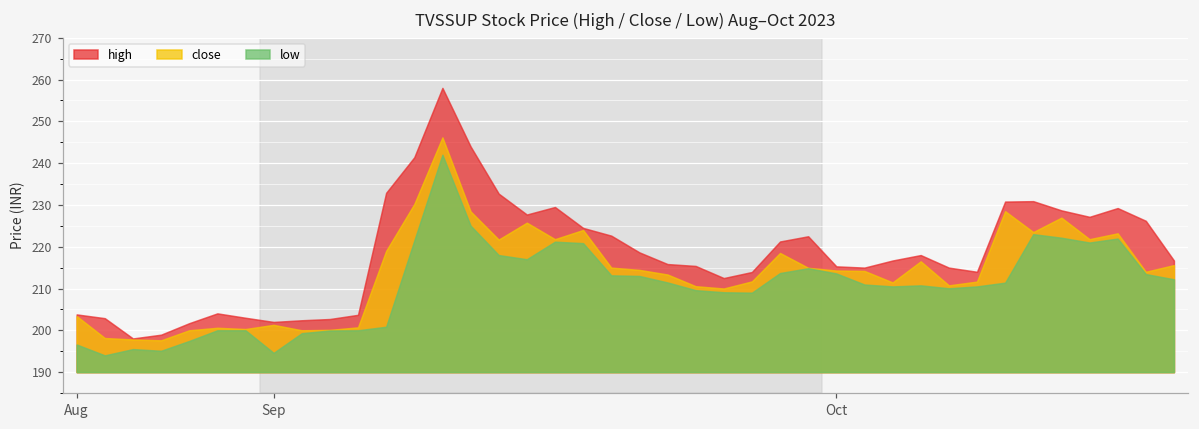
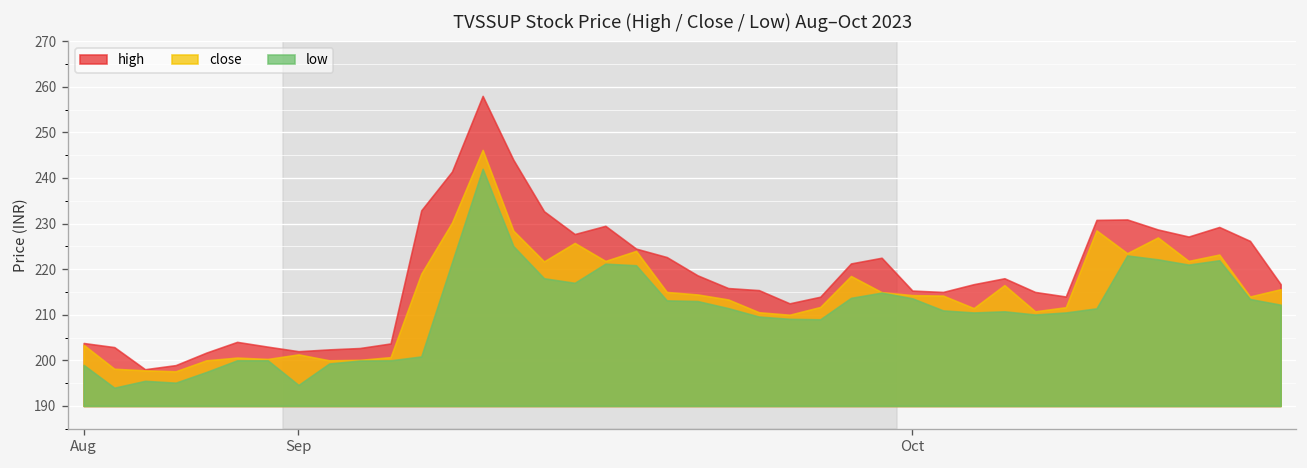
low, Aug: 197 -> 199
